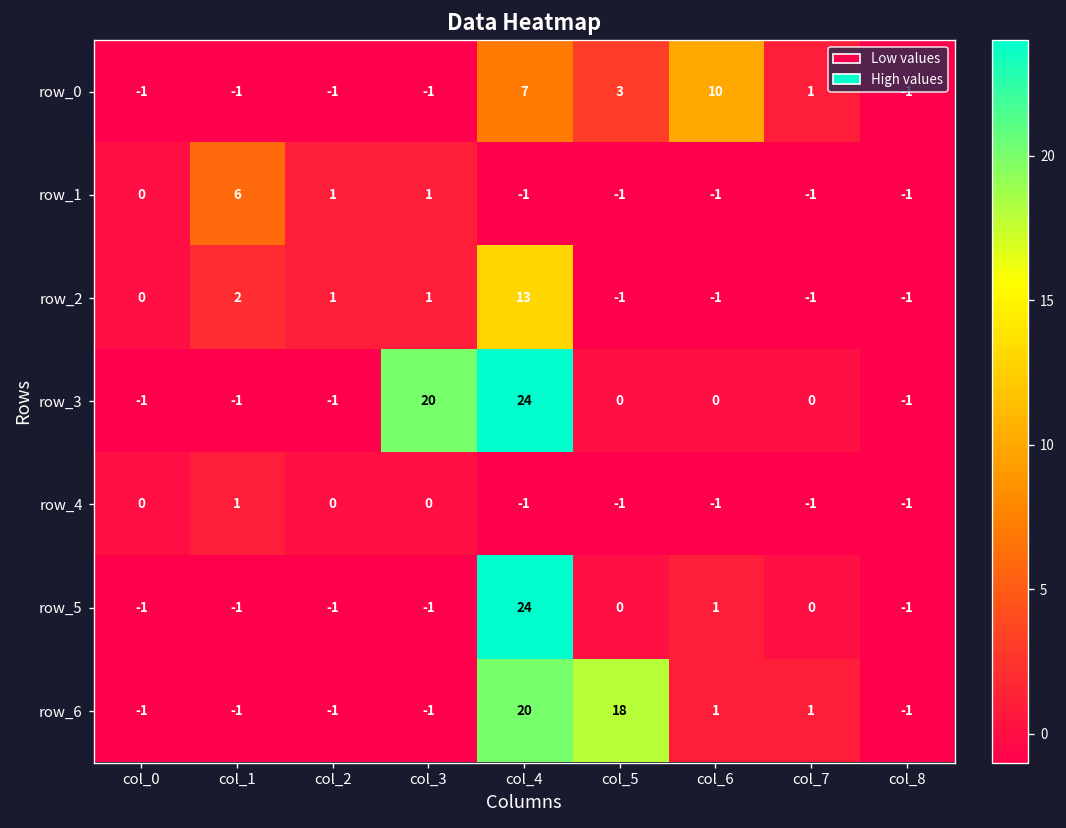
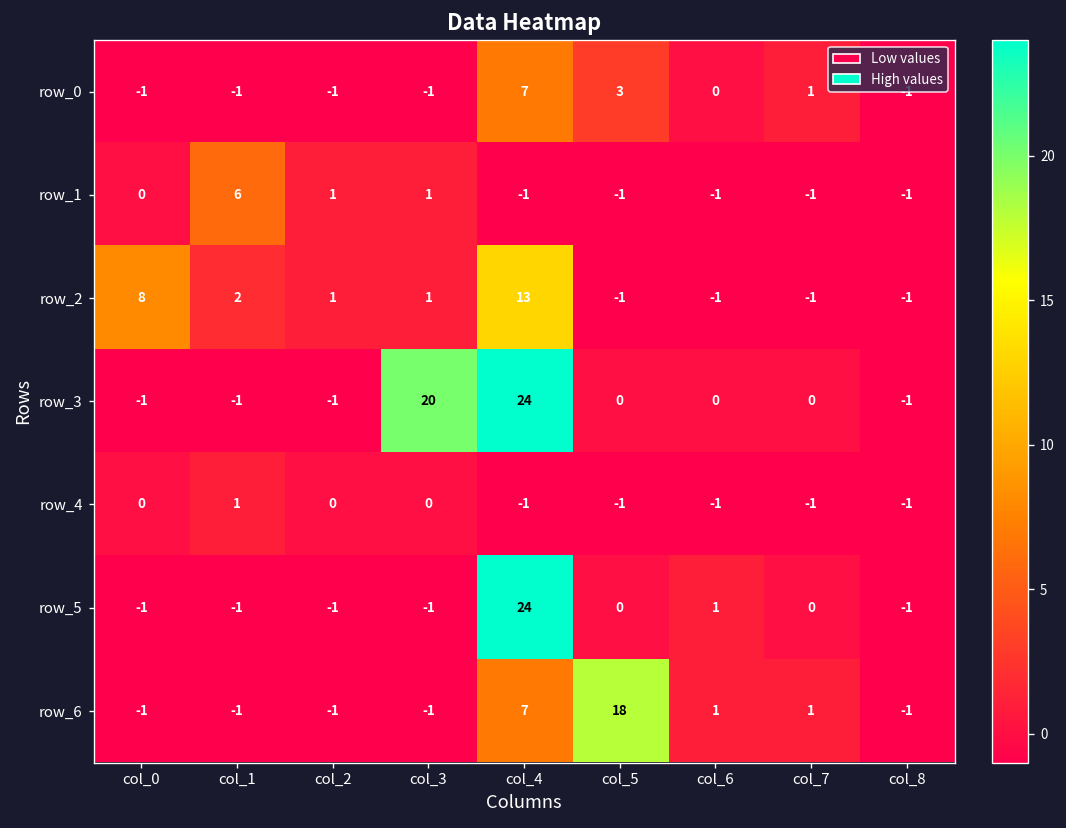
row_0, col_6: 10 -> 0
row_2, col_0: 0 -> 8
row_6, col_4: 20 -> 7
